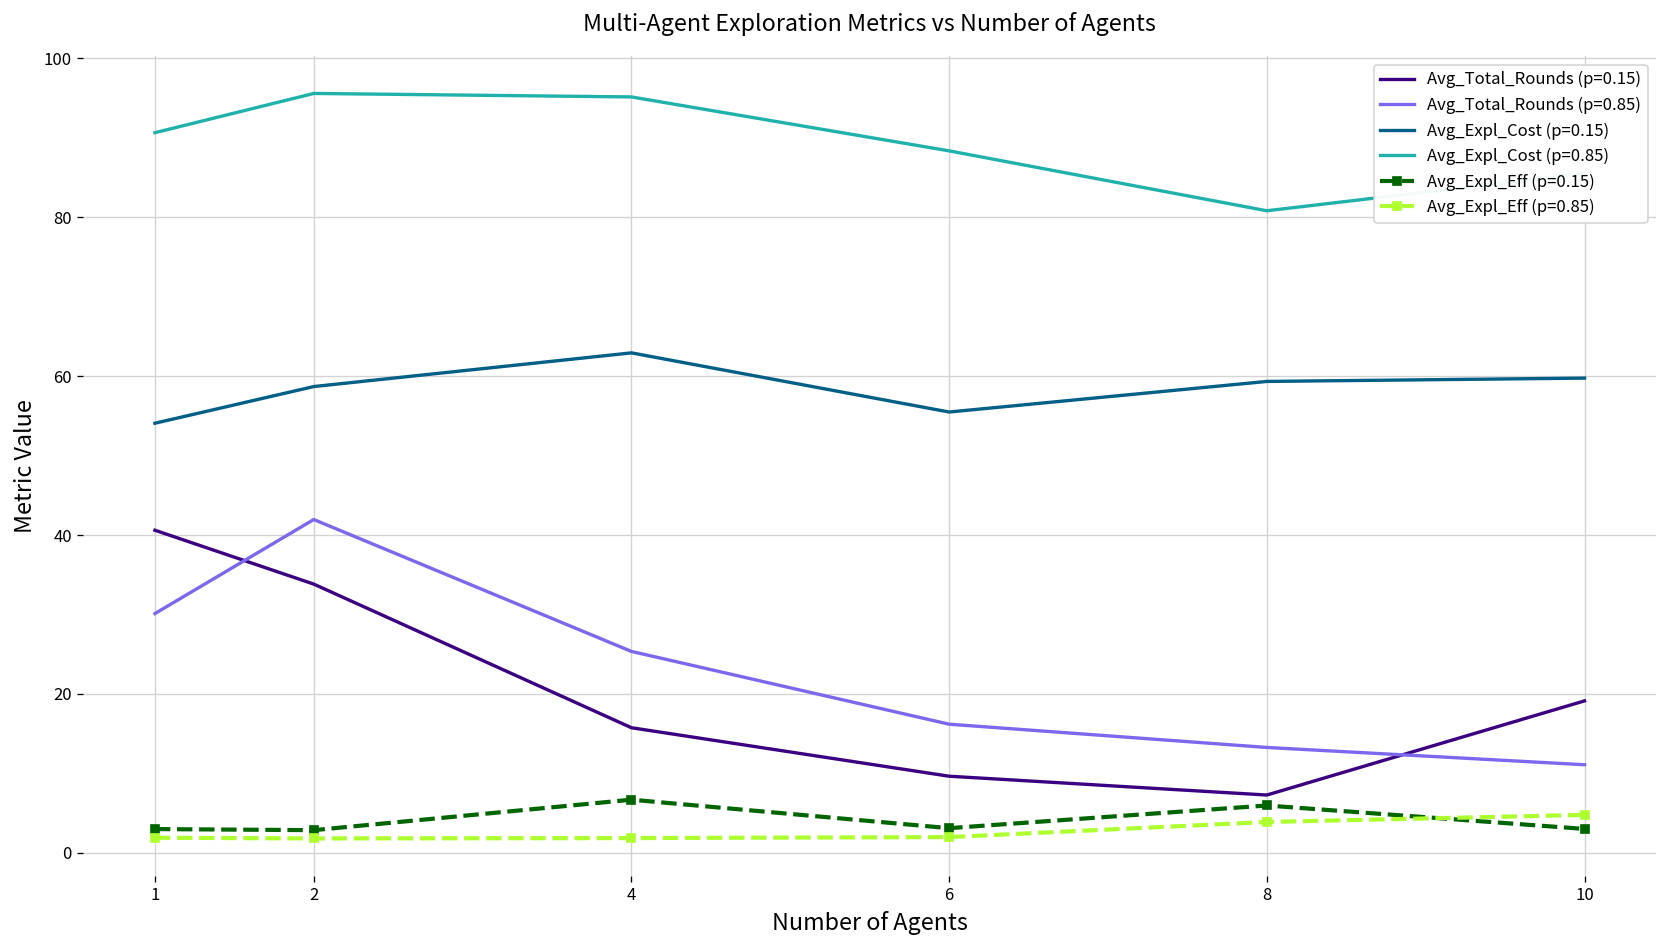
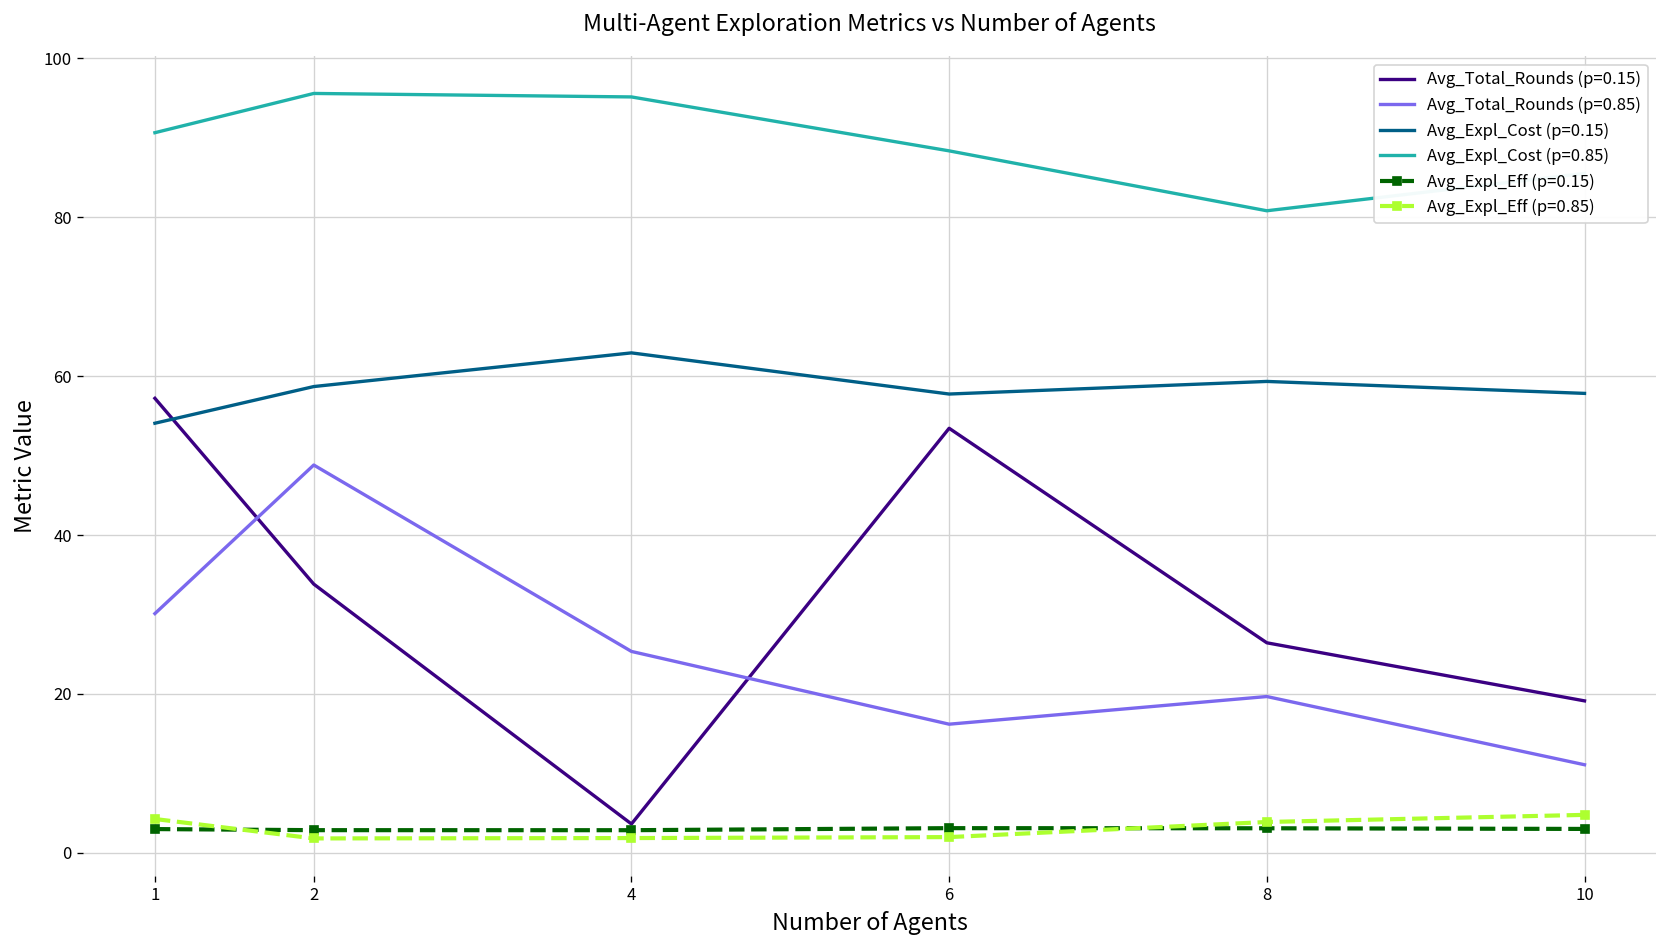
Avg_Total_Rounds (p=0.15), 1: 41 -> 57
Avg_Expl_Eff (p=0.85), 1: 2 -> 4
Avg_Total_Rounds (p=0.85), 2: 42 -> 49
Avg_Total_Rounds (p=0.15), 4: 16 -> 4
Avg_Expl_Eff (p=0.15), 4: 7 -> 3
Avg_Total_Rounds (p=0.15), 6: 10 -> 53
Avg_Expl_Cost (p=0.15), 6: 55 -> 58
Avg_Total_Rounds (p=0.15), 8: 7 -> 26
Avg_Total_Rounds (p=0.85), 8: 13 -> 20
Avg_Expl_Eff (p=0.15), 8: 6 -> 3
Avg_Expl_Cost (p=0.15), 10: 60 -> 58
